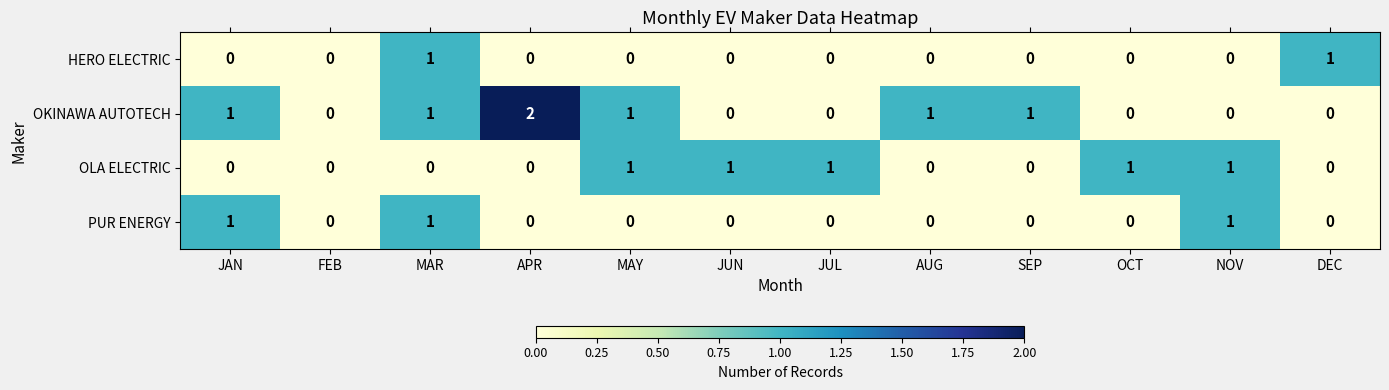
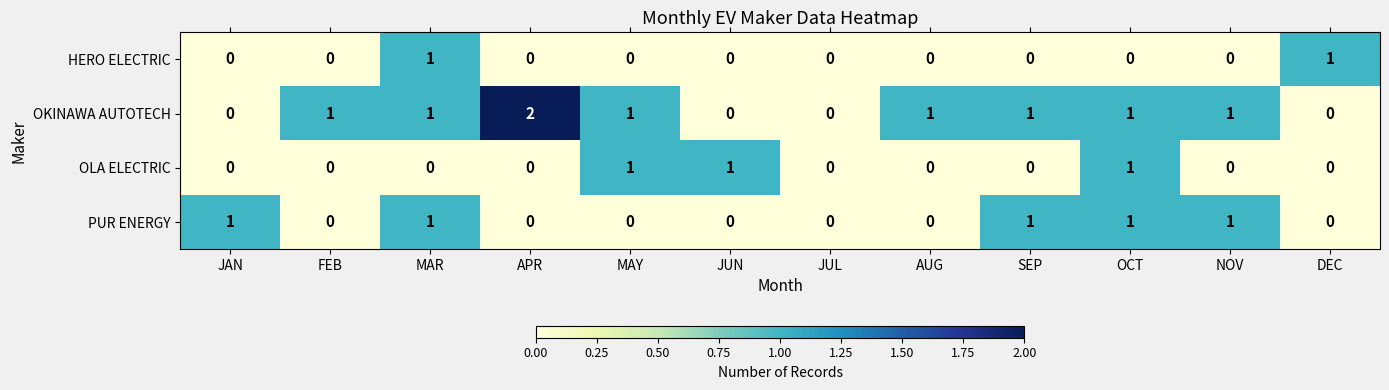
OKINAWA AUTOTECH, JAN: 1 -> 0
OKINAWA AUTOTECH, FEB: 0 -> 1
OKINAWA AUTOTECH, OCT: 0 -> 1
OKINAWA AUTOTECH, NOV: 0 -> 1
OLA ELECTRIC, JUL: 1 -> 0
OLA ELECTRIC, NOV: 1 -> 0
PUR ENERGY, SEP: 0 -> 1
PUR ENERGY, OCT: 0 -> 1
